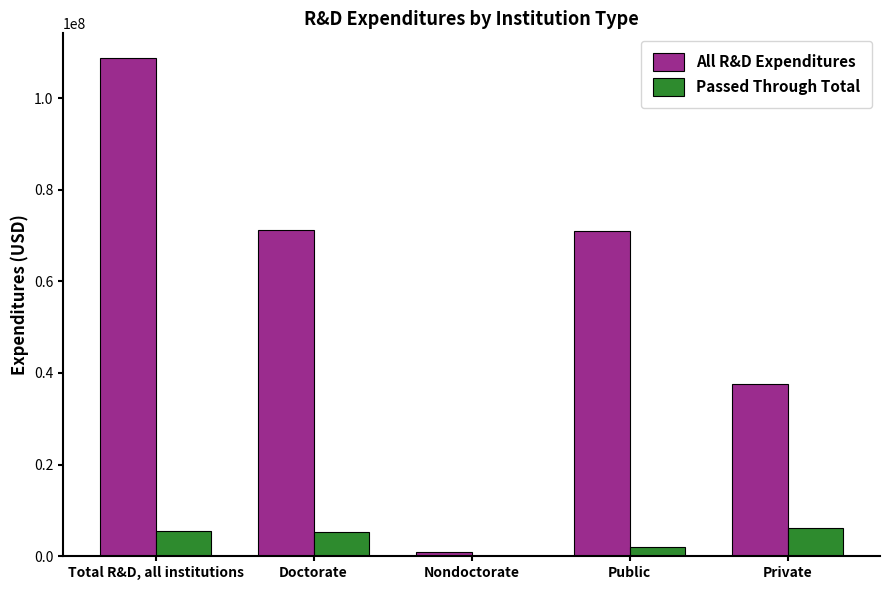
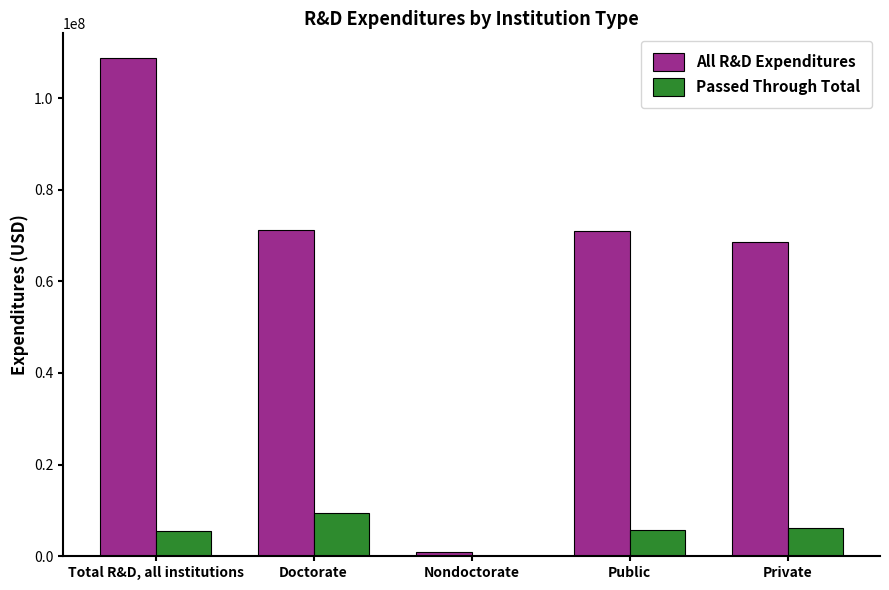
Passed Through Total, Doctorate: 5000000 -> 9000000
Passed Through Total, Public: 2000000 -> 6000000
All R&D Expenditures, Private: 38000000 -> 69000000
